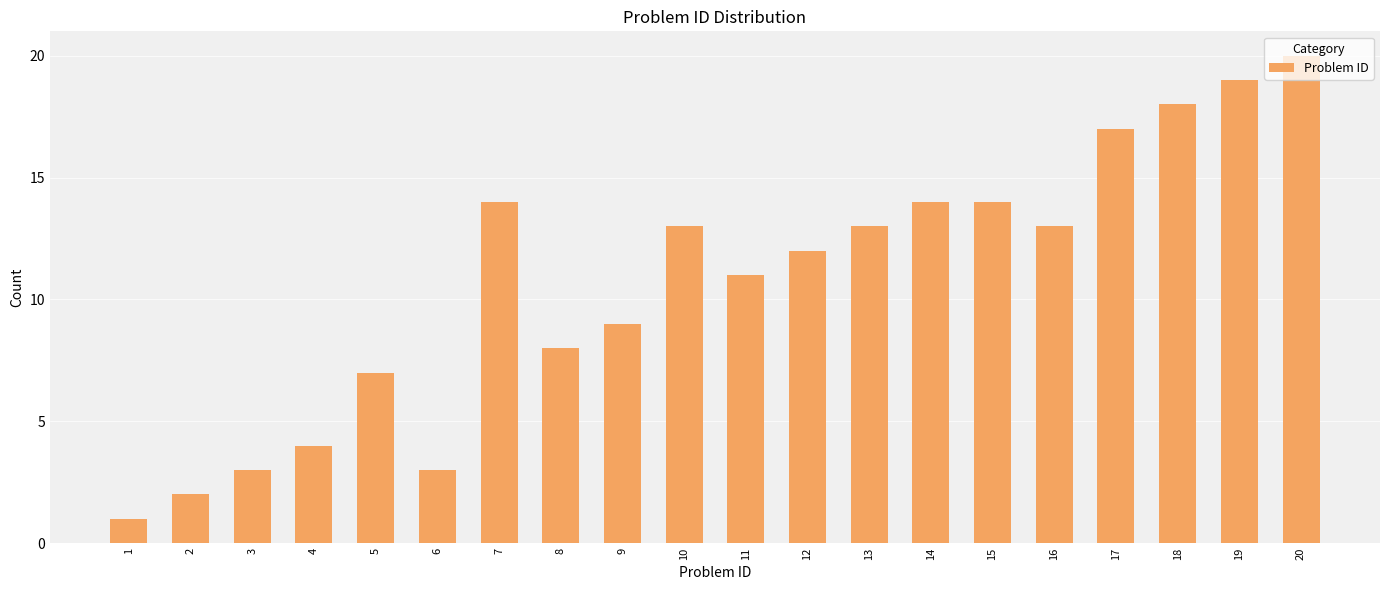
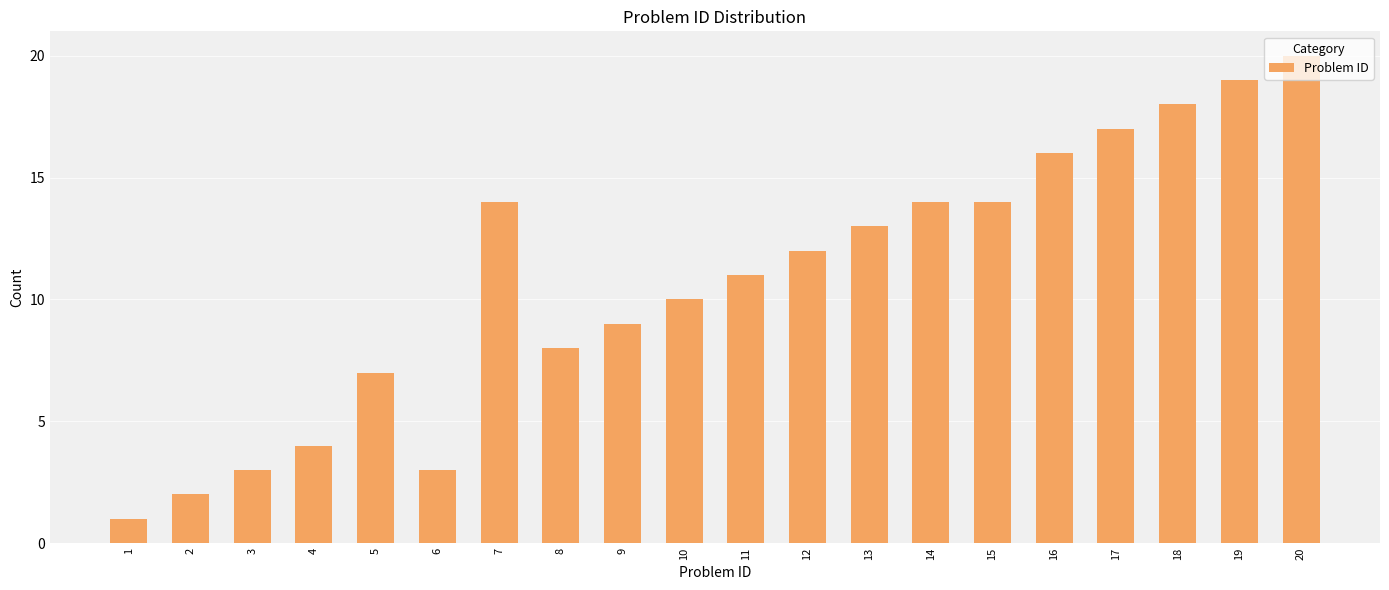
10: 13 -> 10
16: 13 -> 16
